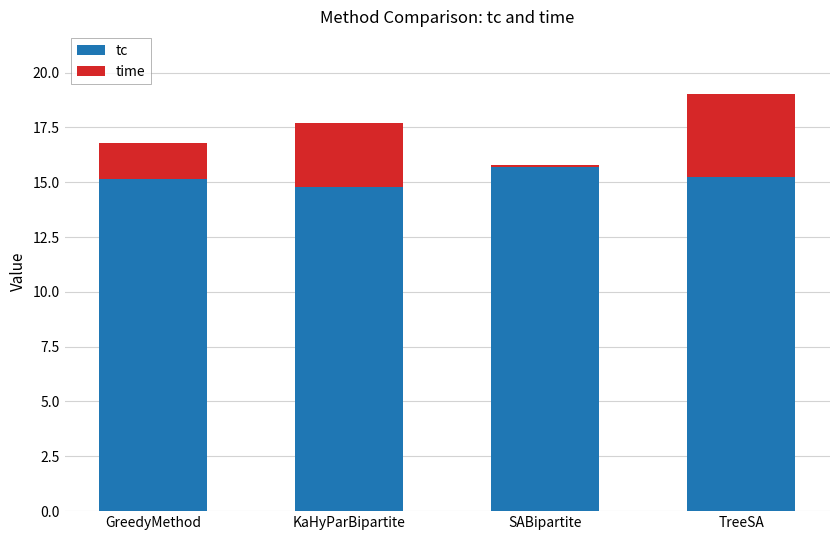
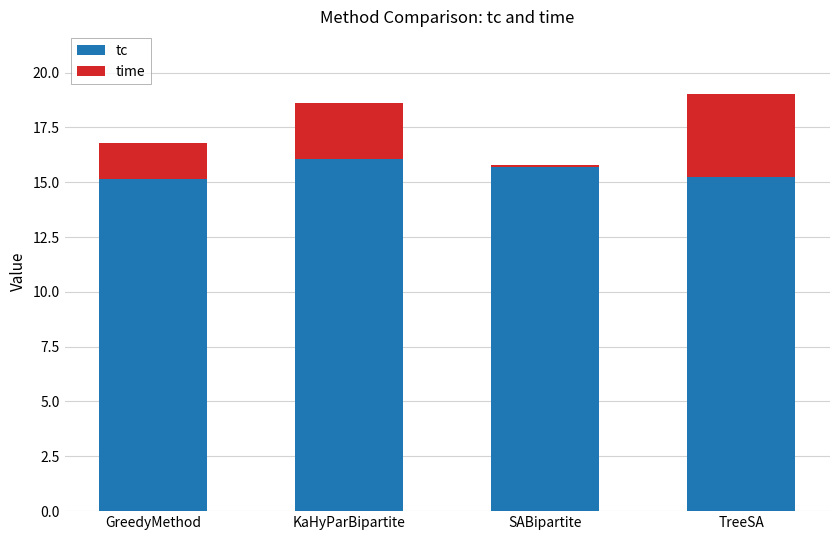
tc, KaHyParBipartite: 14.8 -> 16.1
time, KaHyParBipartite: 2.9 -> 2.5
